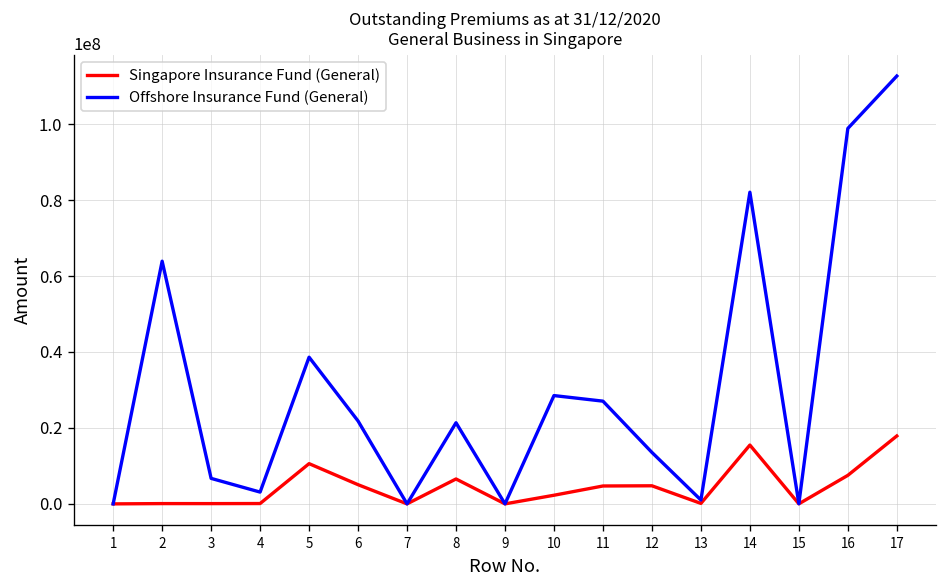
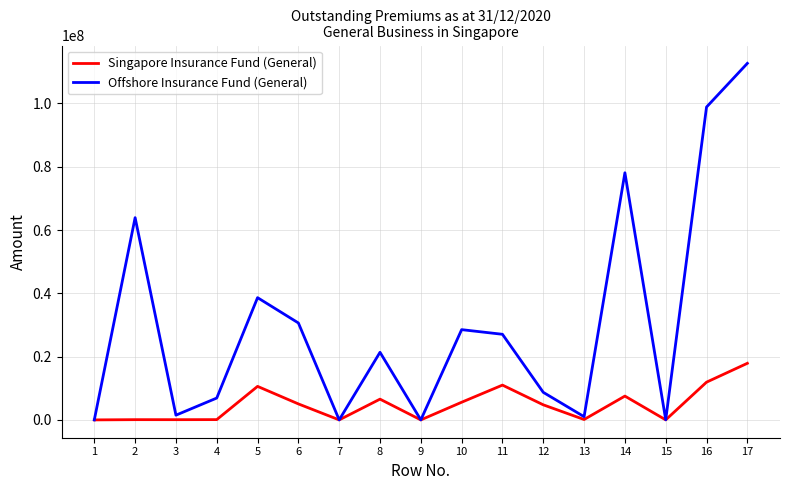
Offshore Insurance Fund (General), 3: 7000000 -> 1000000
Offshore Insurance Fund (General), 4: 3000000 -> 7000000
Offshore Insurance Fund (General), 6: 22000000 -> 31000000
Singapore Insurance Fund (General), 10: 2000000 -> 6000000
Singapore Insurance Fund (General), 11: 5000000 -> 11000000
Offshore Insurance Fund (General), 12: 14000000 -> 9000000
Singapore Insurance Fund (General), 14: 15000000 -> 8000000
Offshore Insurance Fund (General), 14: 82000000 -> 78000000
Singapore Insurance Fund (General), 16: 8000000 -> 12000000
